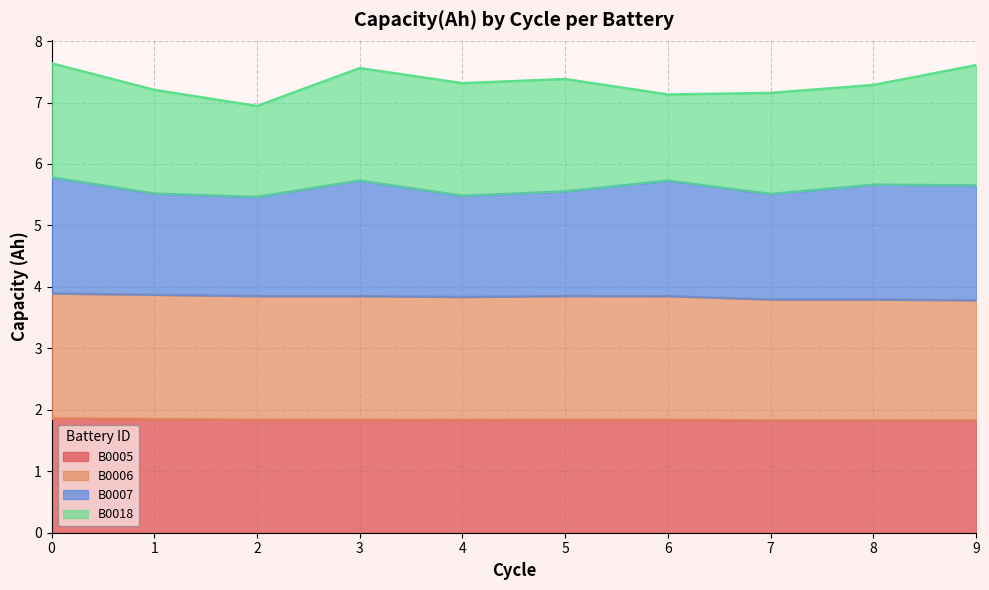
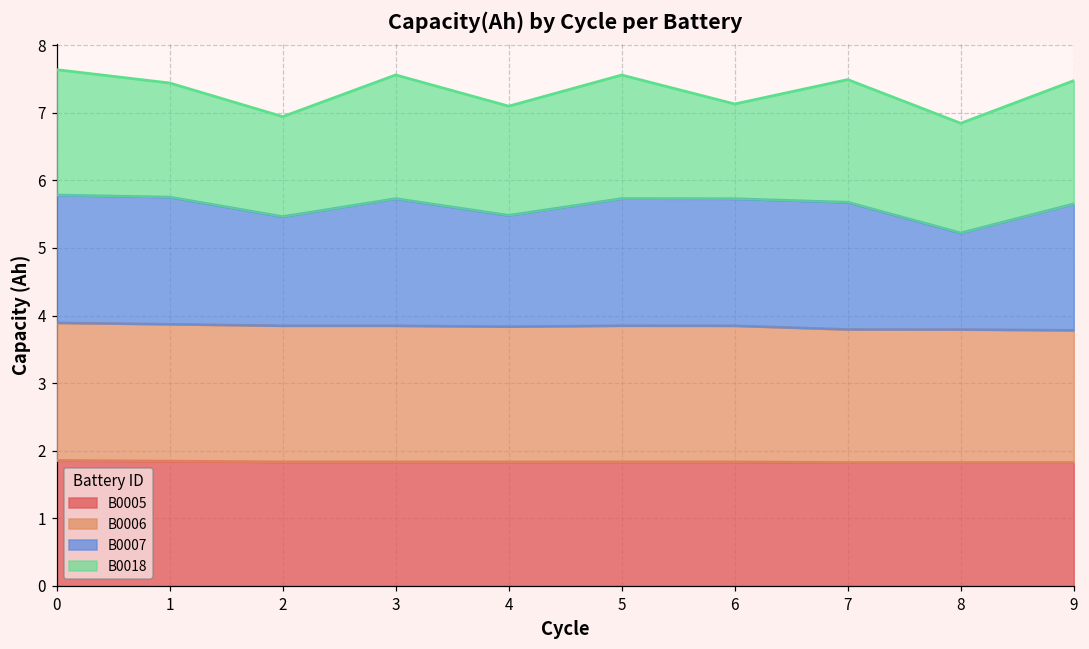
B0007, 1: 1.6 -> 1.9
B0018, 4: 1.8 -> 1.6
B0007, 5: 1.7 -> 1.9
B0007, 7: 1.7 -> 1.9
B0018, 7: 1.6 -> 1.8
B0007, 8: 1.9 -> 1.4
B0018, 9: 2.0 -> 1.8
